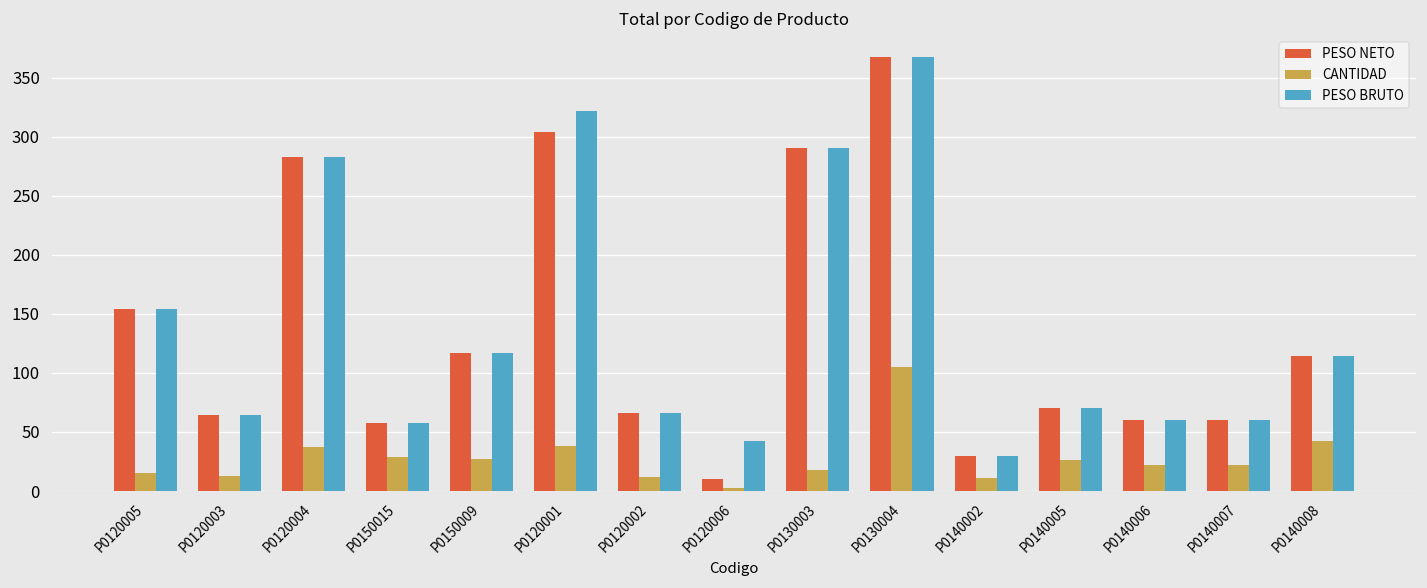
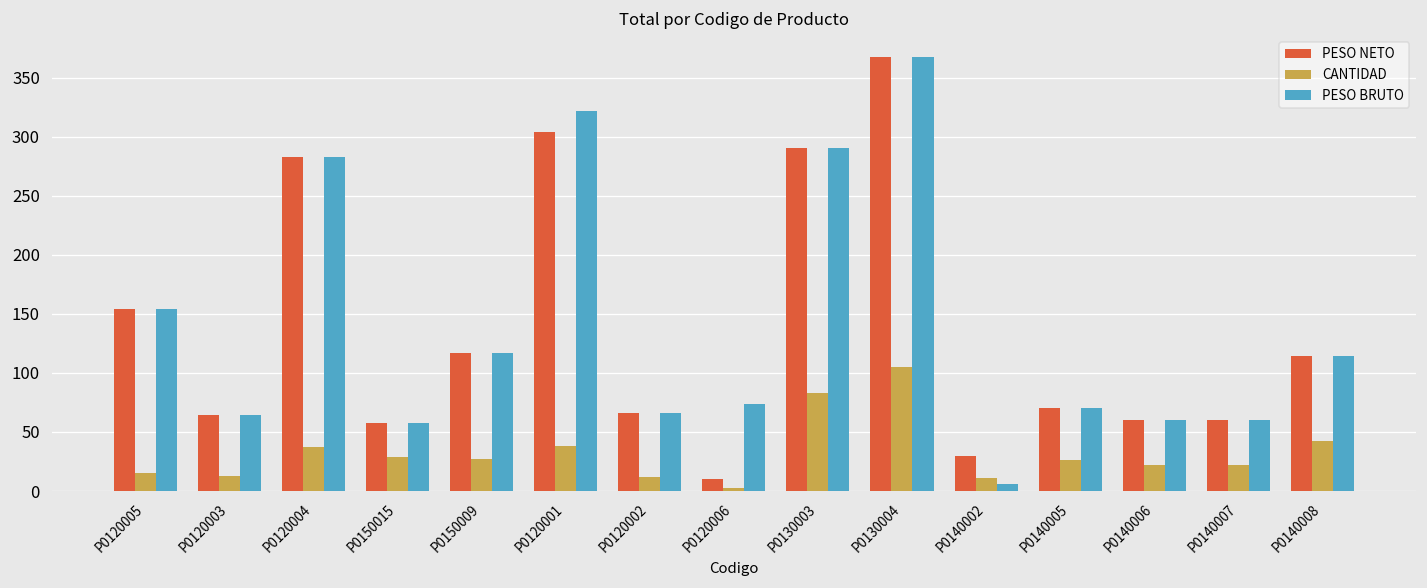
PESO BRUTO, P0120006: 40 -> 70
CANTIDAD, P0130003: 20 -> 80
PESO BRUTO, P0140002: 30 -> 10
